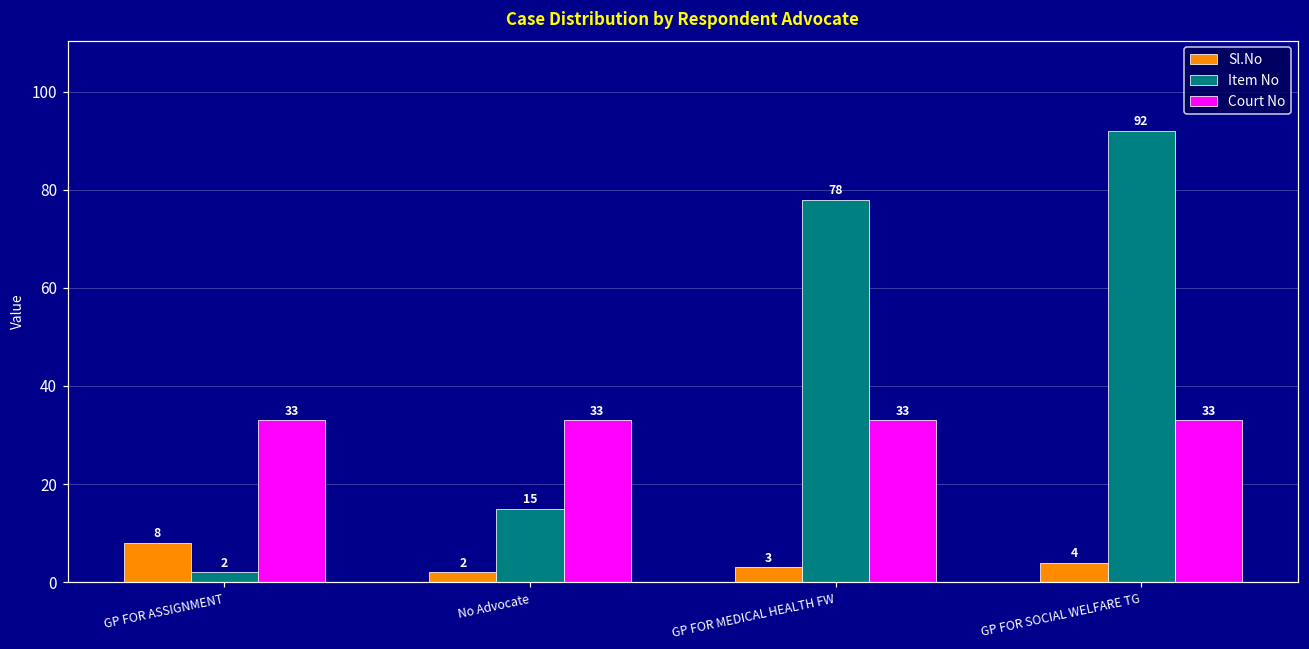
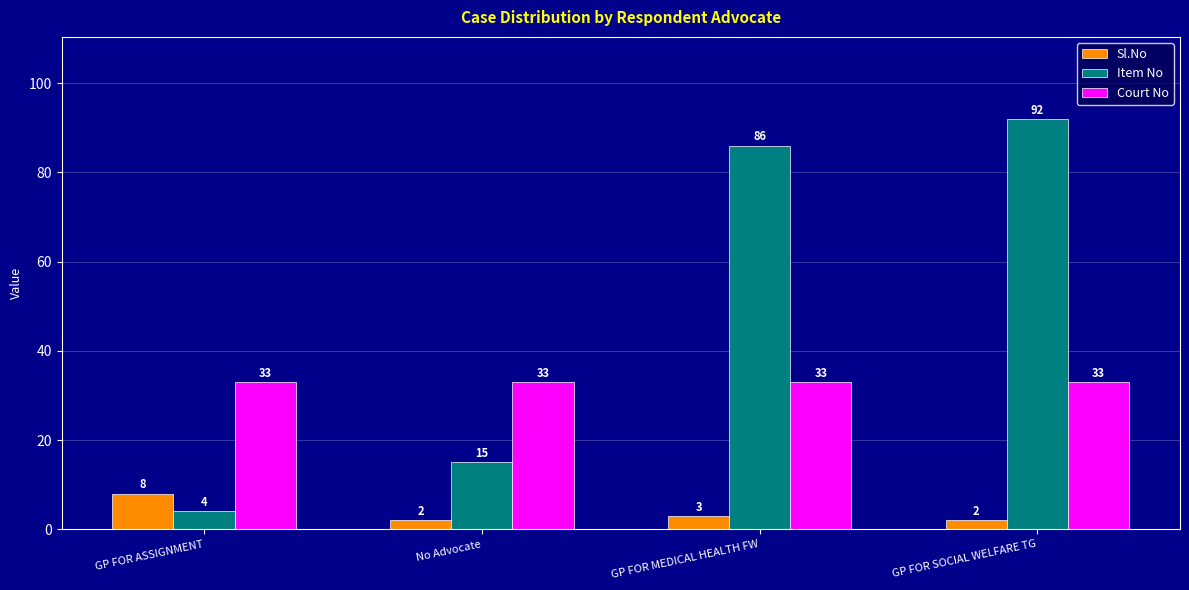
Item No, GP FOR ASSIGNMENT: 2 -> 4
Item No, GP FOR MEDICAL HEALTH FW: 78 -> 86
Sl.No, GP FOR SOCIAL WELFARE TG: 4 -> 2
